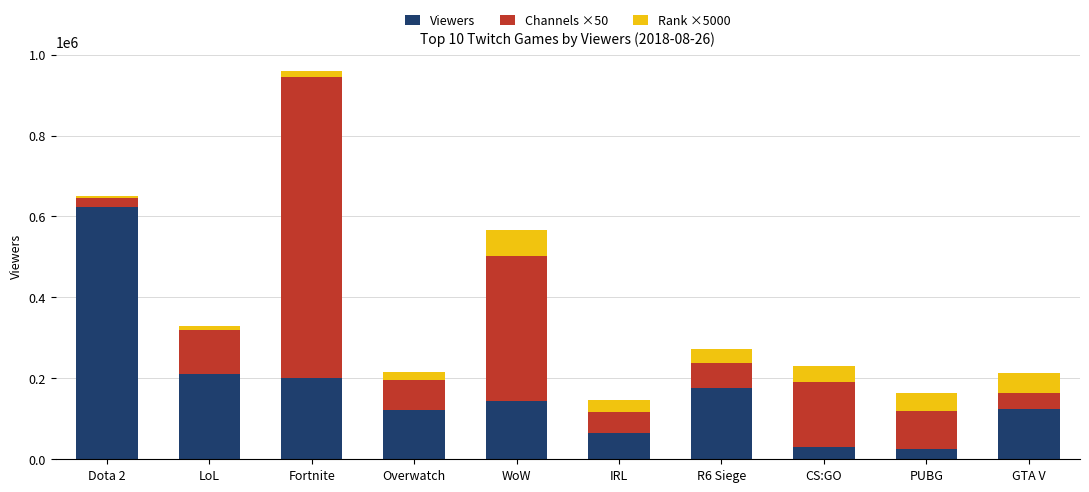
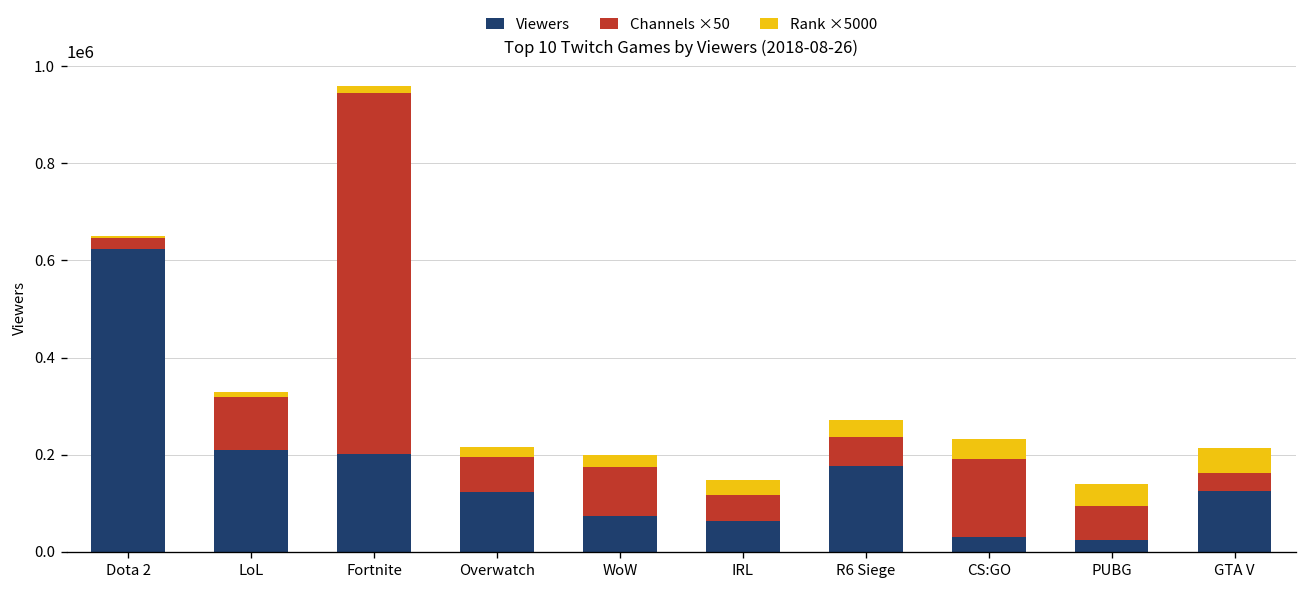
Viewers, WoW: 140000 -> 70000
Channels ×50, WoW: 360000 -> 100000
Rank ×5000, WoW: 70000 -> 30000
Channels ×50, PUBG: 100000 -> 70000
